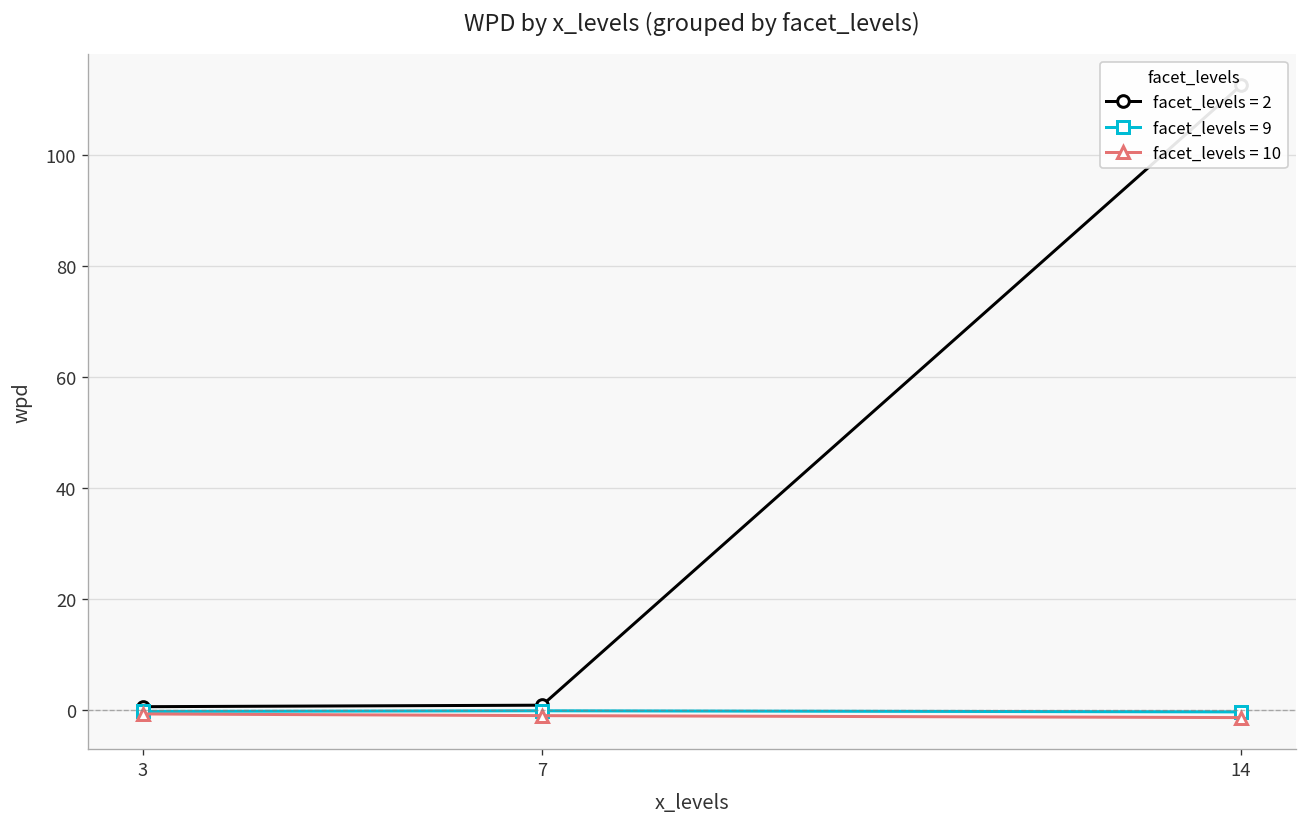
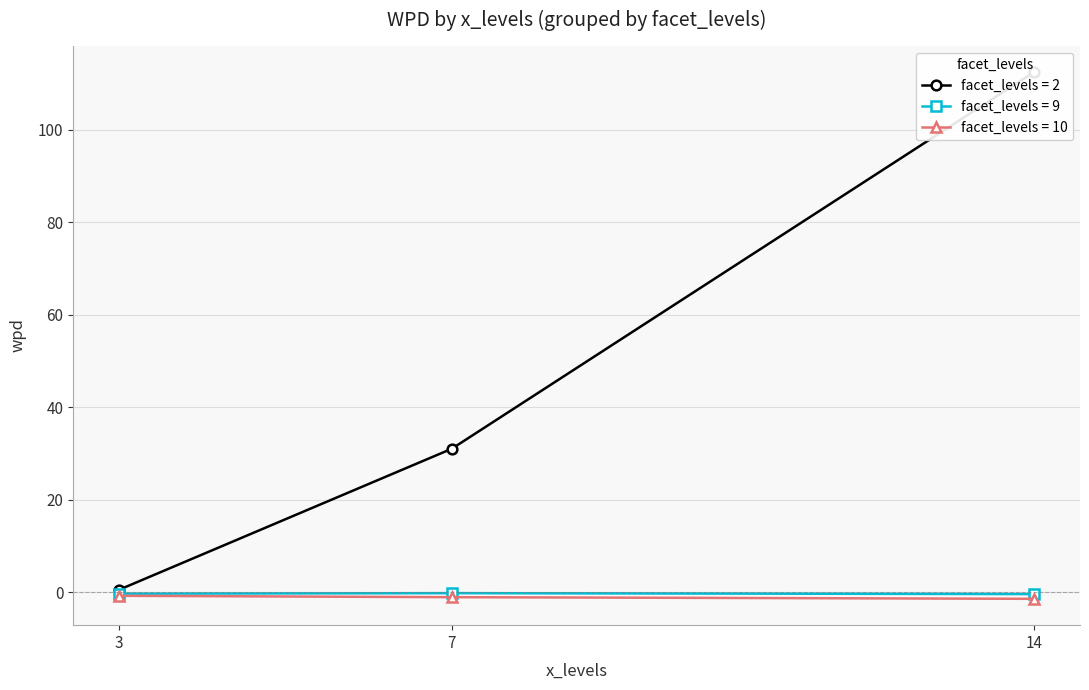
facet_levels = 2, 7: 1 -> 31
